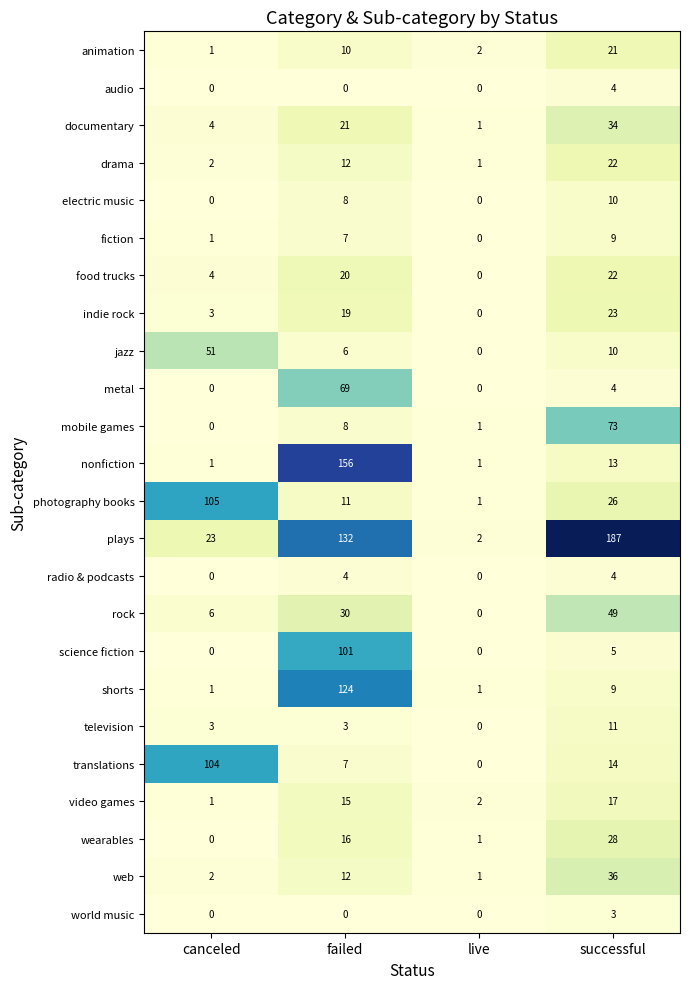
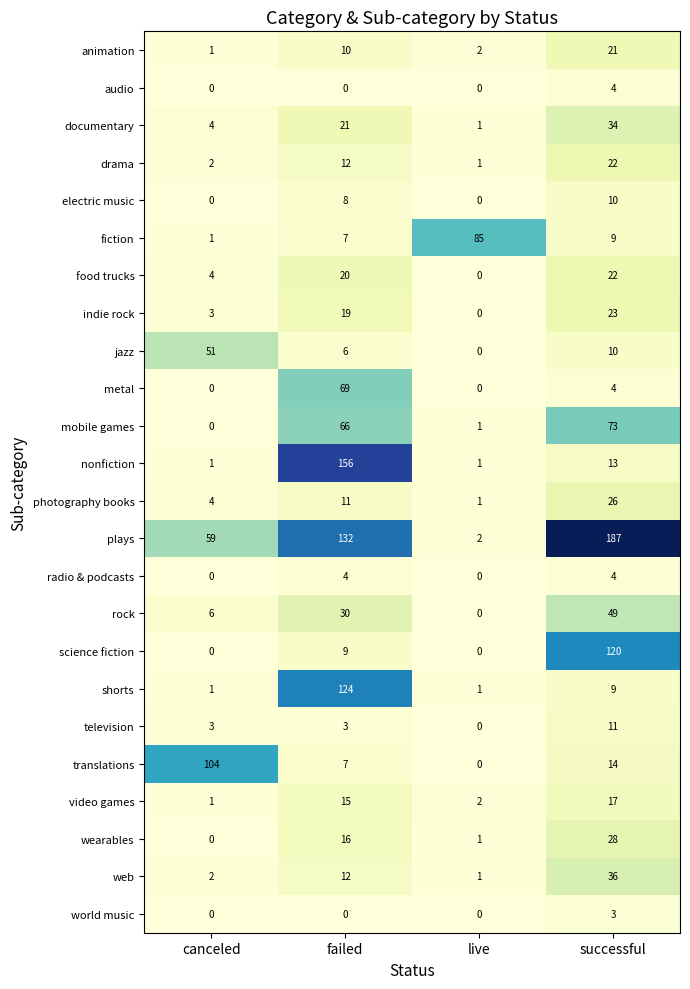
fiction, live: 0 -> 85
mobile games, failed: 8 -> 66
photography books, canceled: 105 -> 4
plays, canceled: 23 -> 59
science fiction, failed: 101 -> 9
science fiction, successful: 5 -> 120
